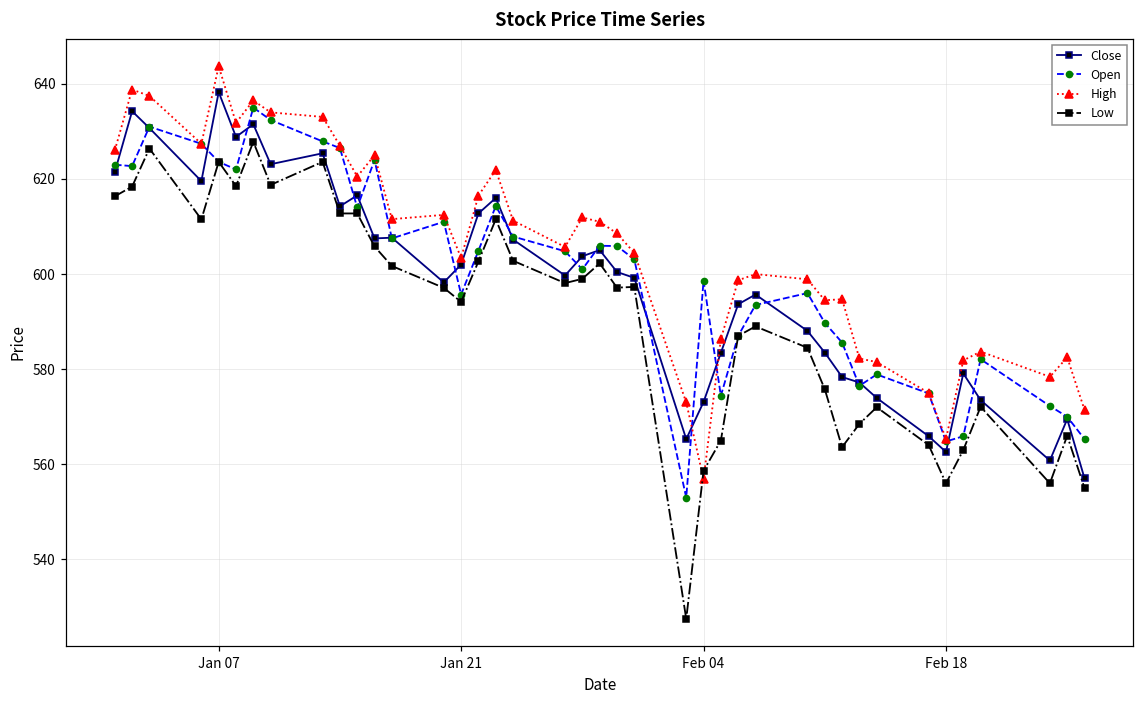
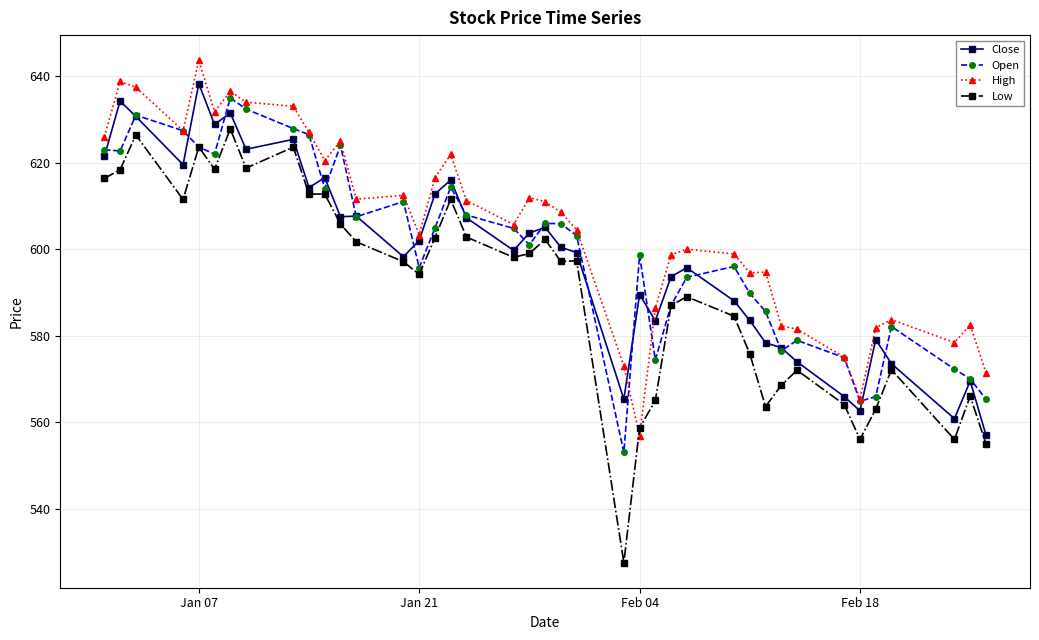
Close, Feb 04: 573 -> 590
